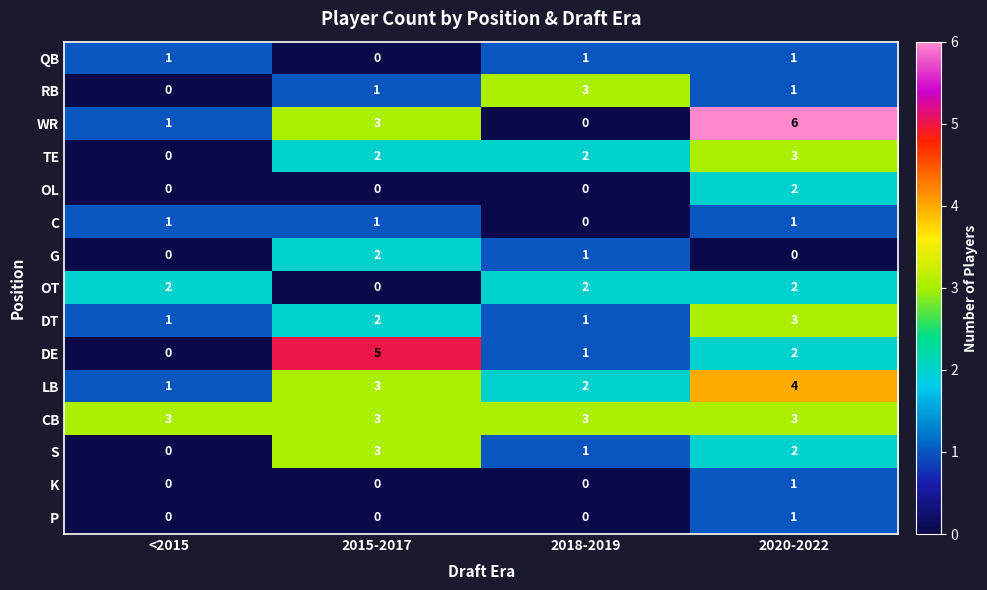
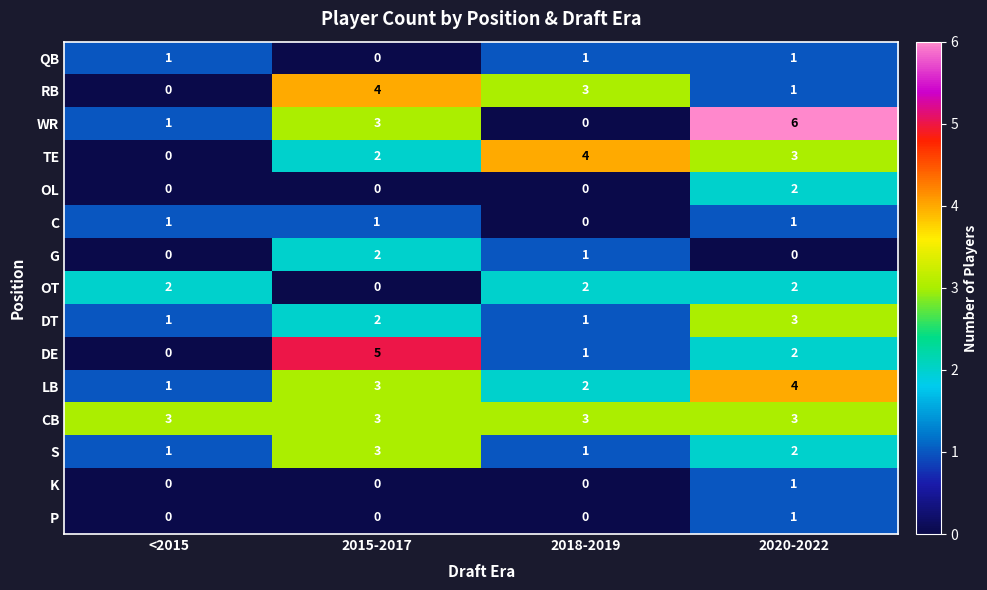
RB, 2015-2017: 1 -> 4
TE, 2018-2019: 2 -> 4
S, <2015: 0 -> 1
